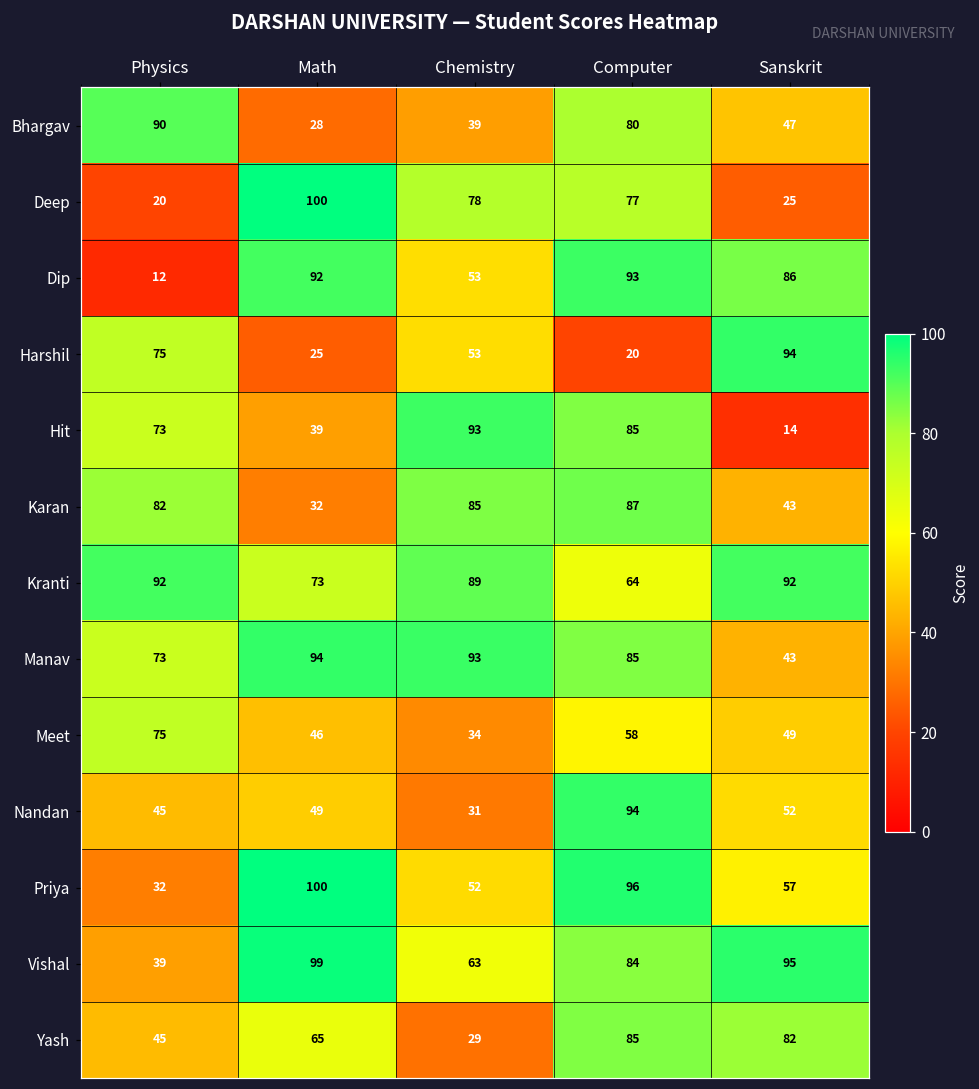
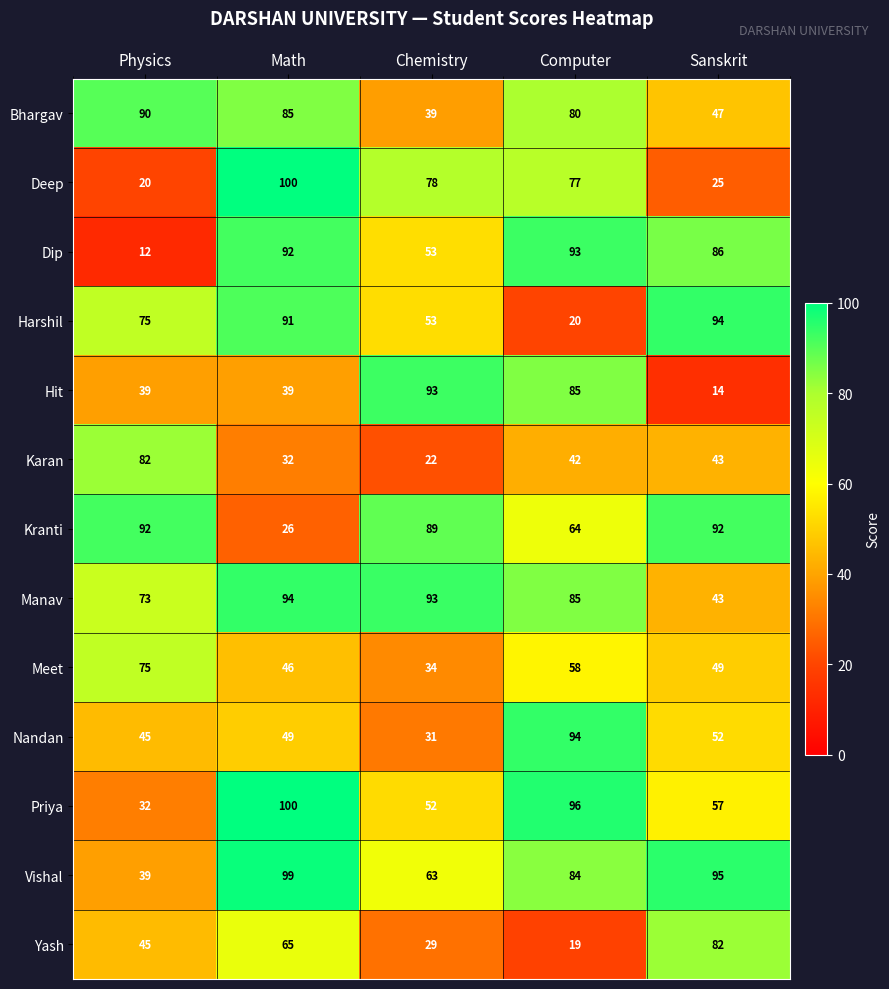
Bhargav, Math: 28 -> 85
Harshil, Math: 25 -> 91
Hit, Physics: 73 -> 39
Karan, Chemistry: 85 -> 22
Karan, Computer: 87 -> 42
Kranti, Math: 73 -> 26
Yash, Computer: 85 -> 19
